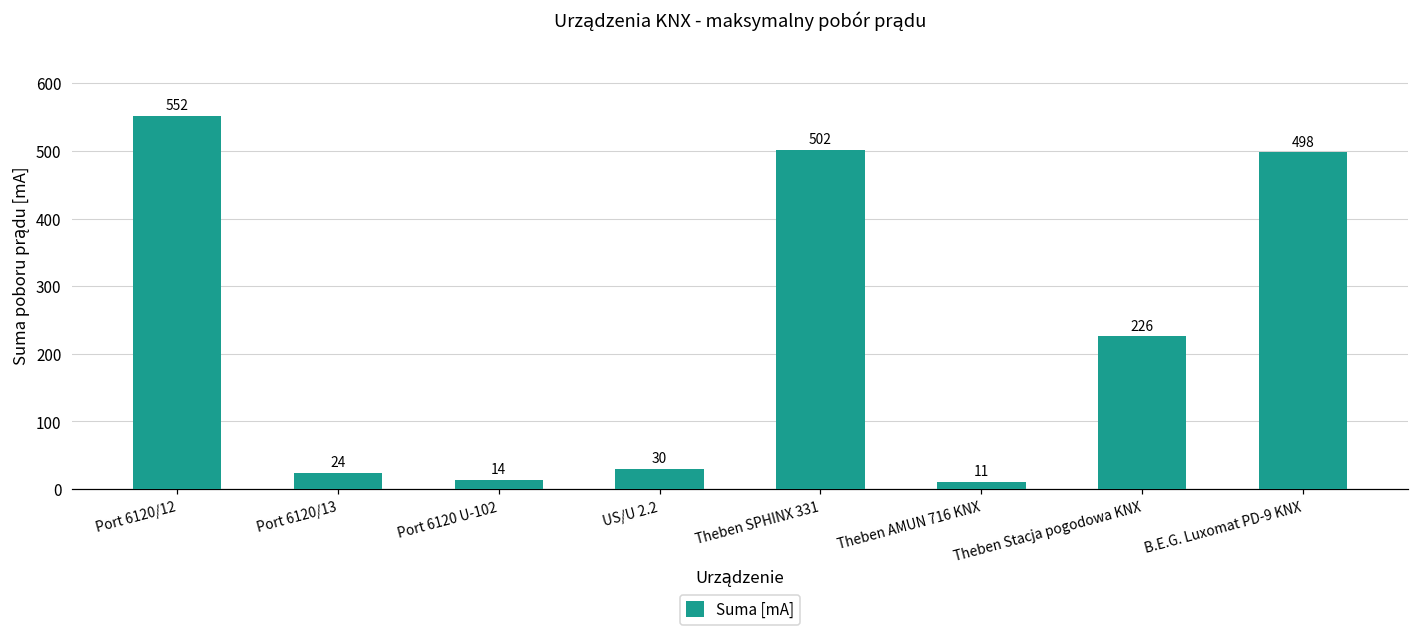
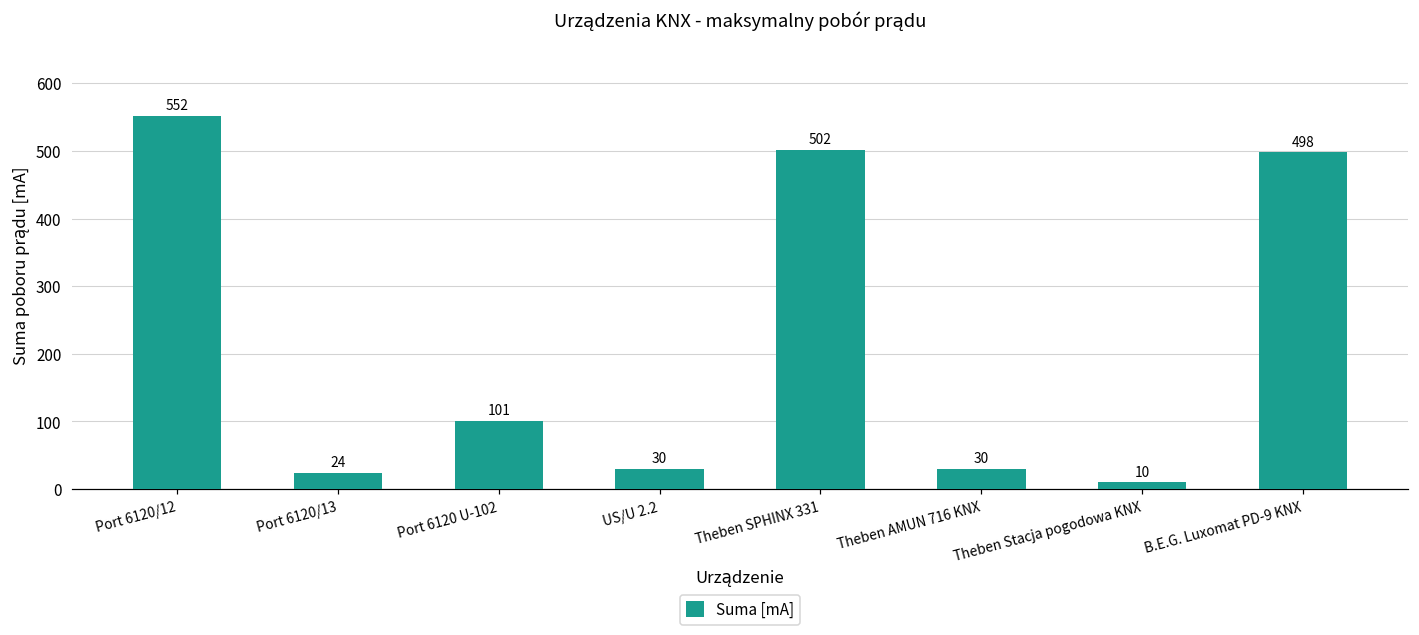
Port 6120 U-102: 14 -> 101
Theben AMUN 716 KNX: 11 -> 30
Theben Stacja pogodowa KNX: 226 -> 10
